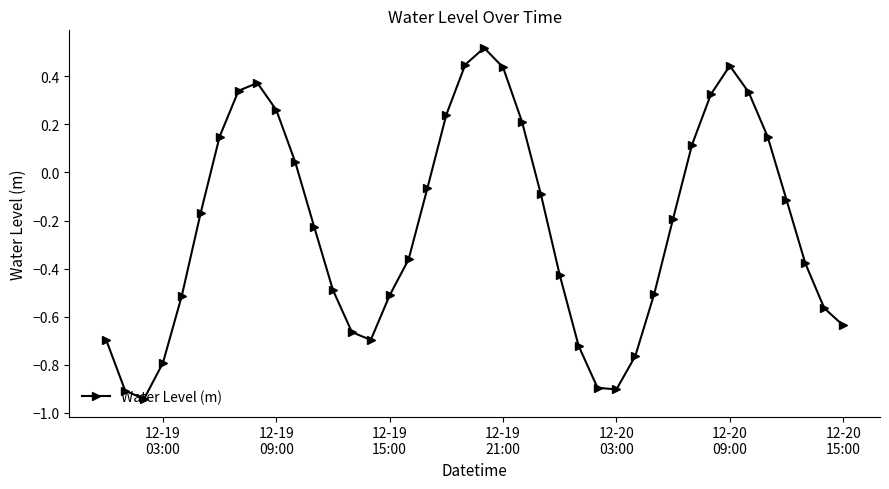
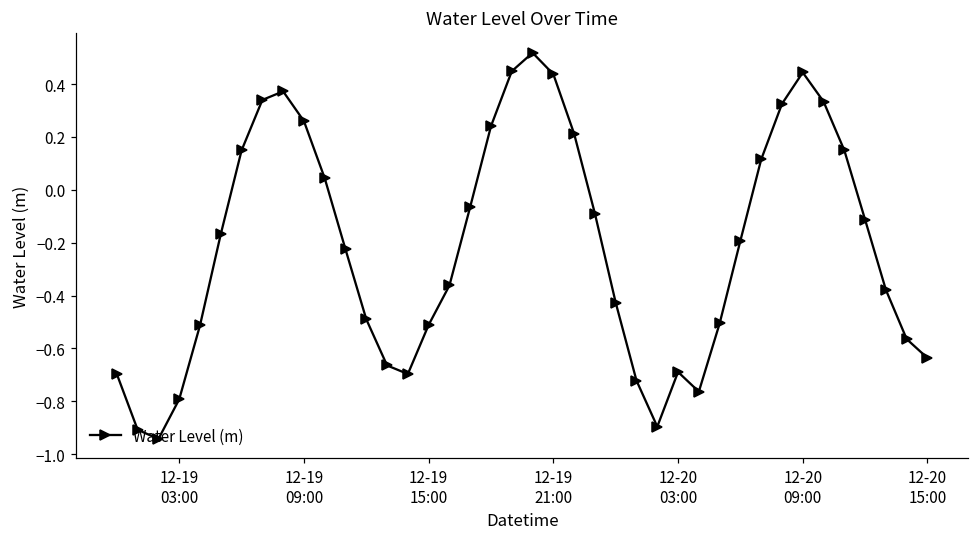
12-20 03:00: -0.90 -> -0.69
